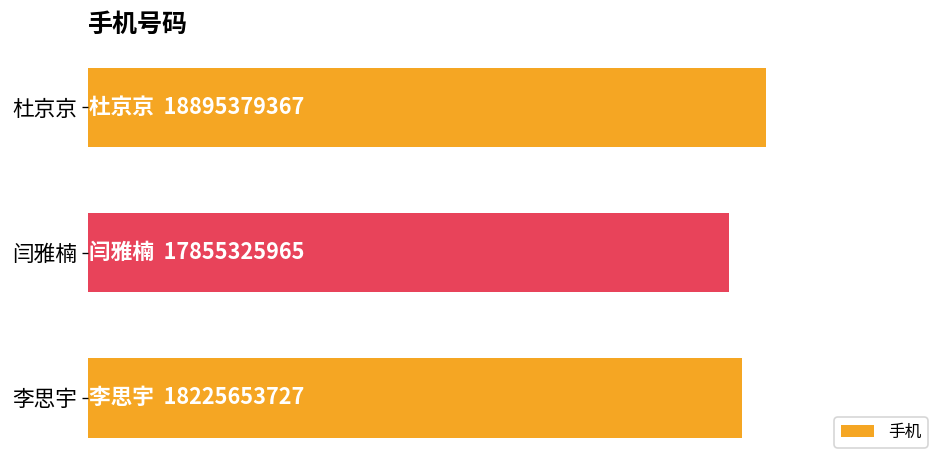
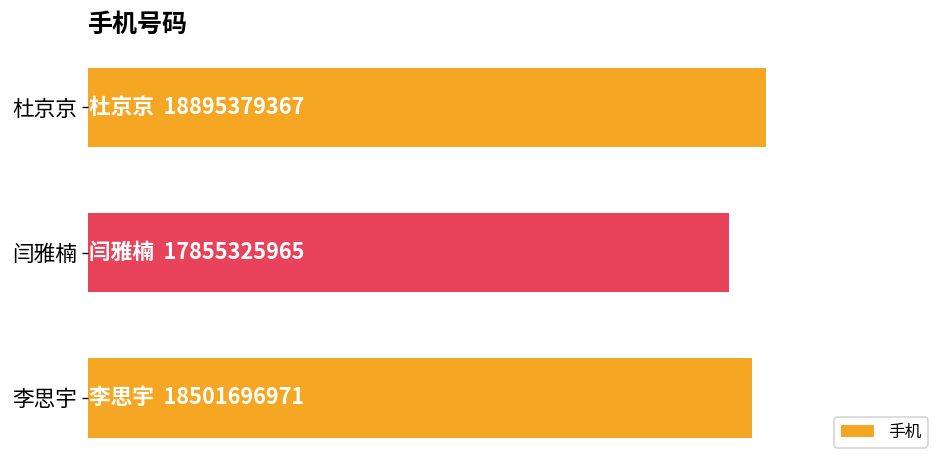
李思宇: 18225653727 -> 18501696971
